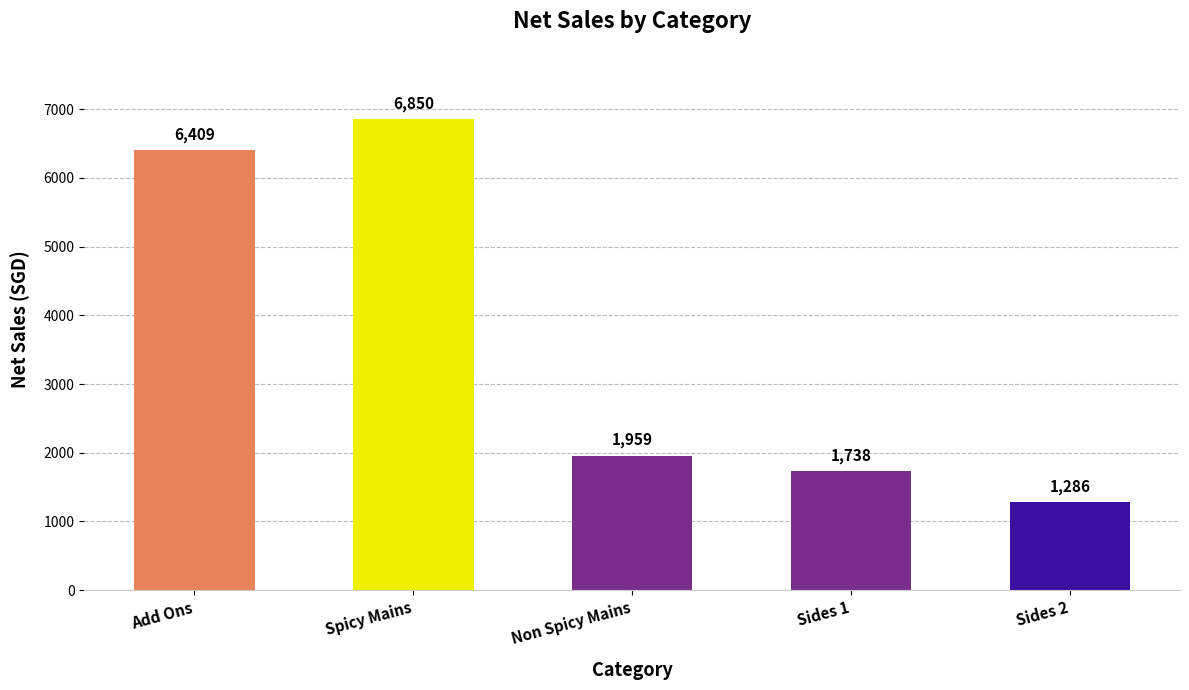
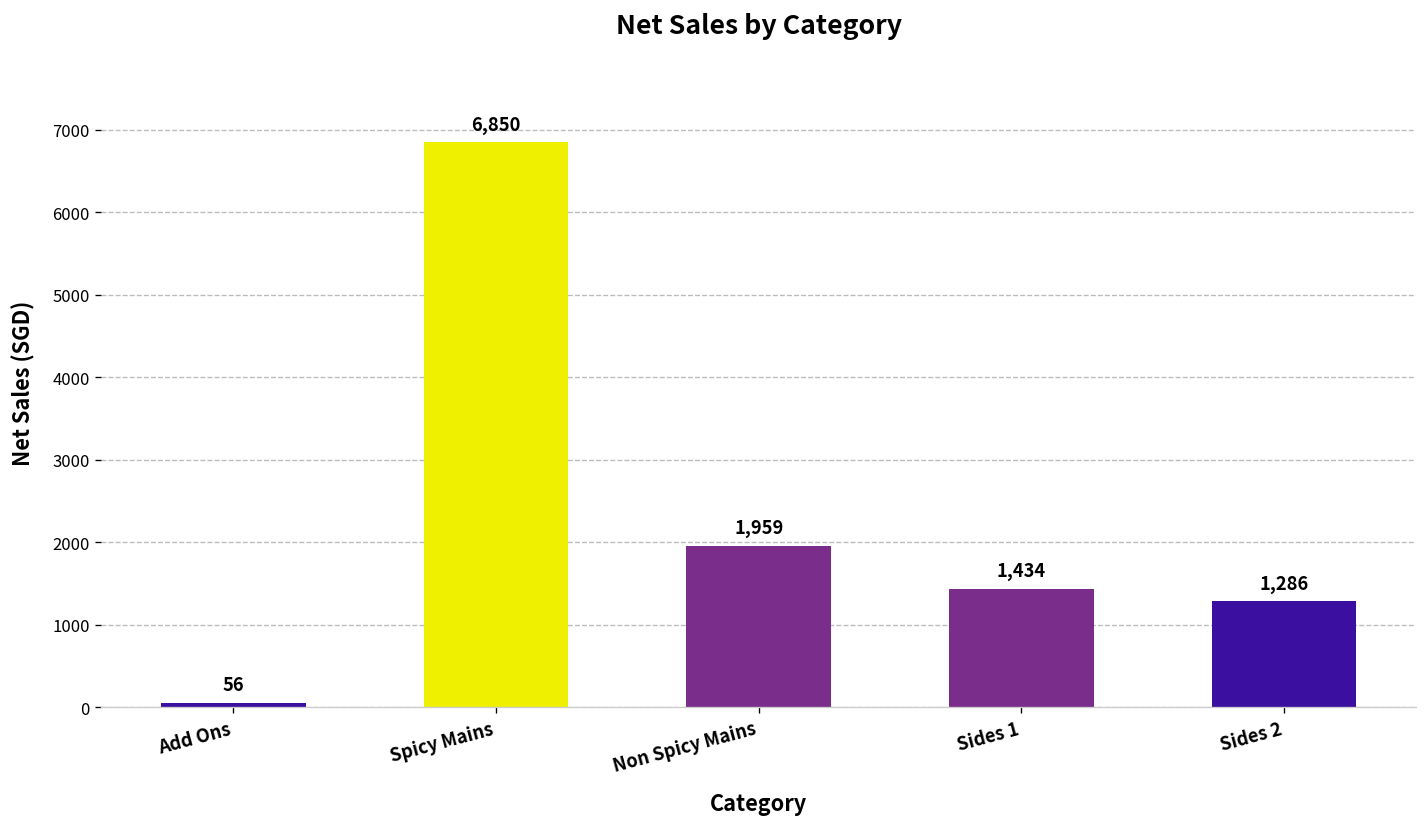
Add Ons: 6,409 -> 56
Sides 1: 1,738 -> 1,434
